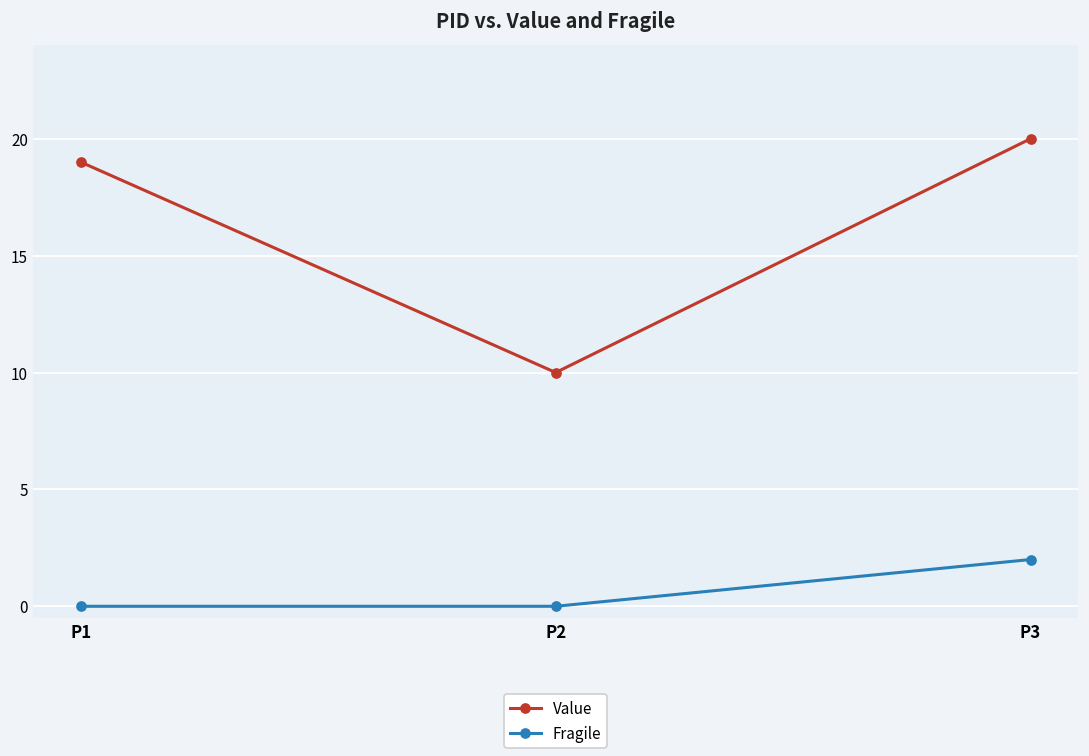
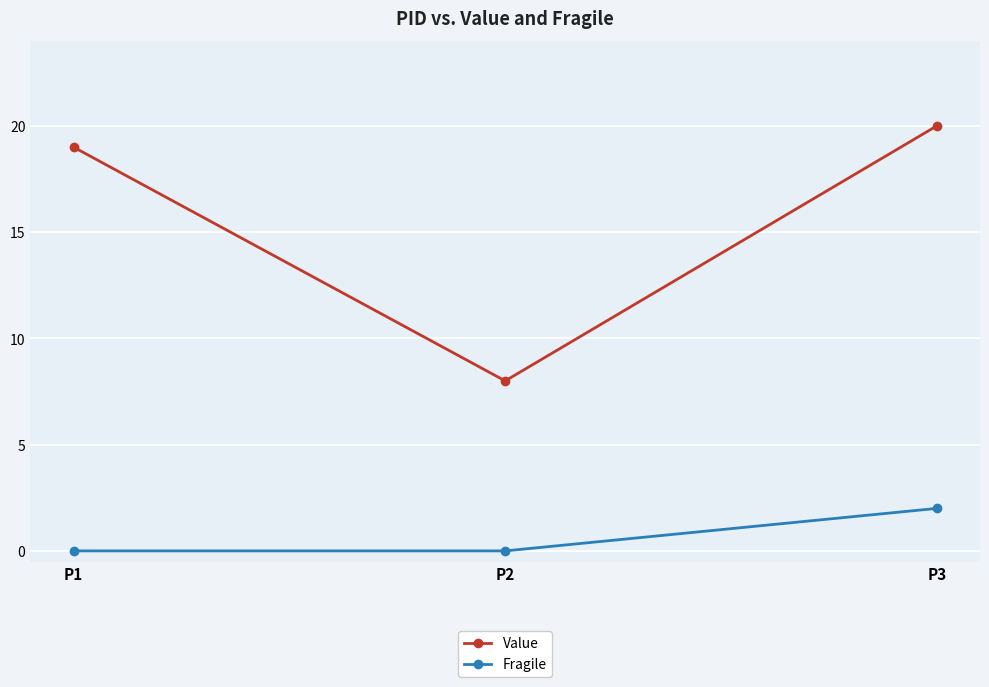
Value, P2: 10 -> 8
